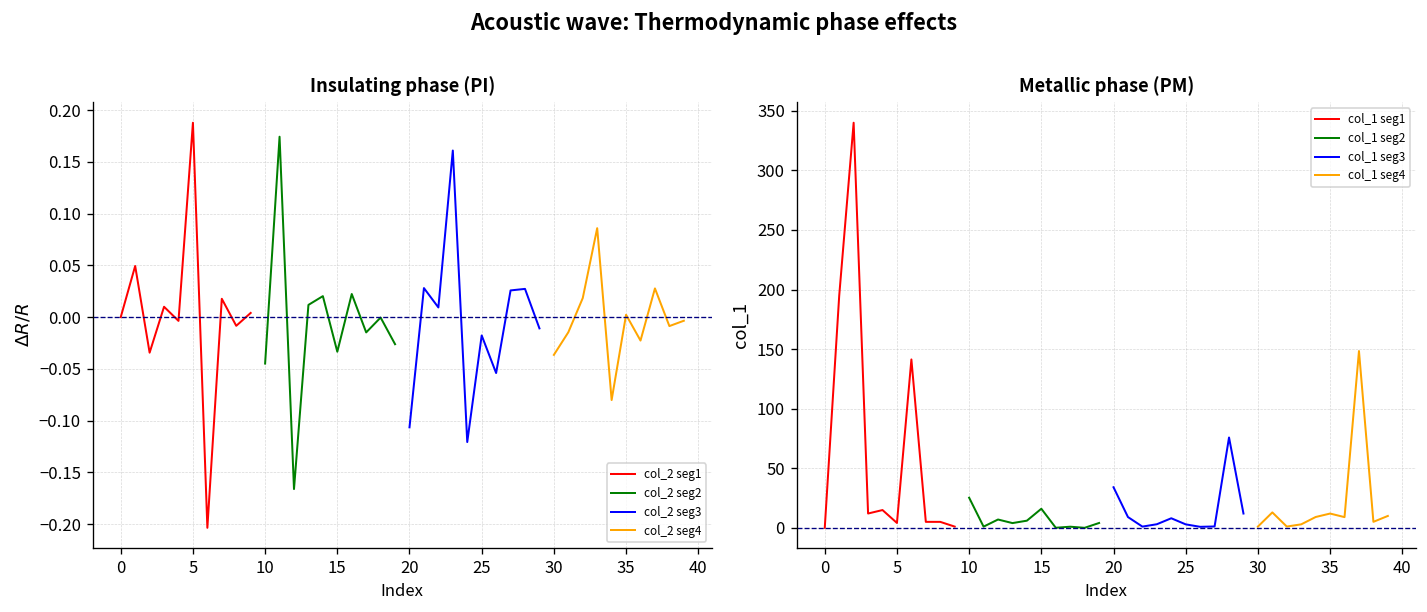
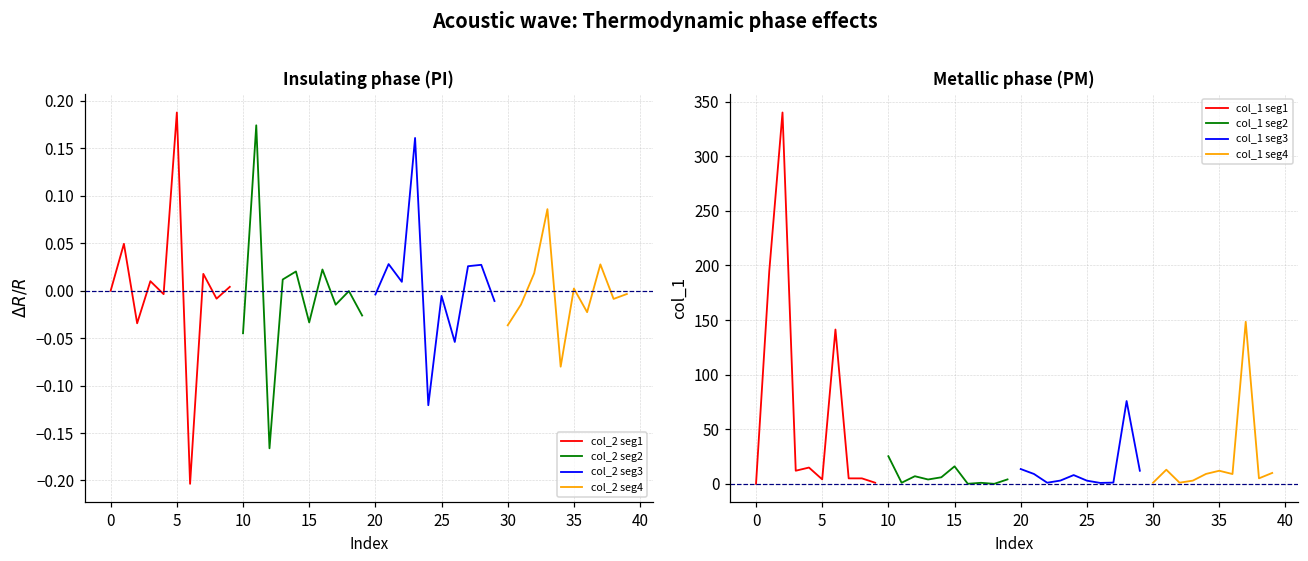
Insulating phase (PI), col_2 seg3, 20: -0.11 -> 0.00
Insulating phase (PI), col_2 seg3, 25: -0.02 -> -0.01
Metallic phase (PM), col_1 seg3, 20: 30 -> 10
